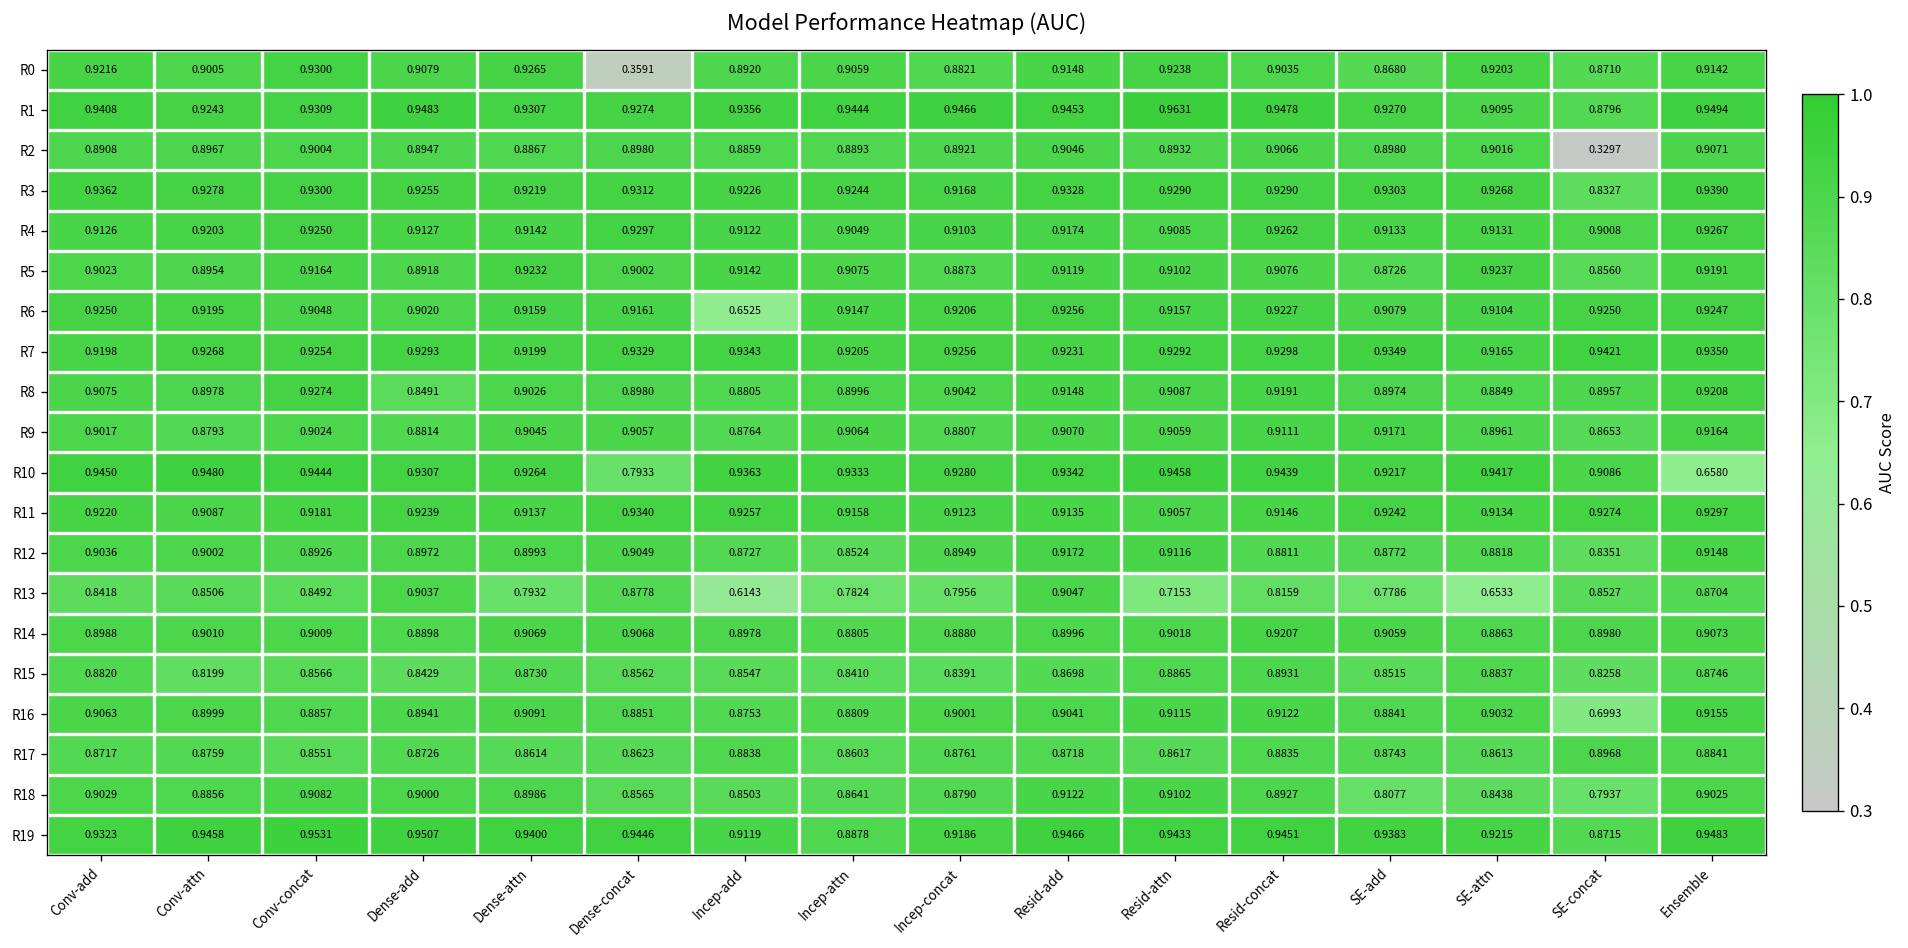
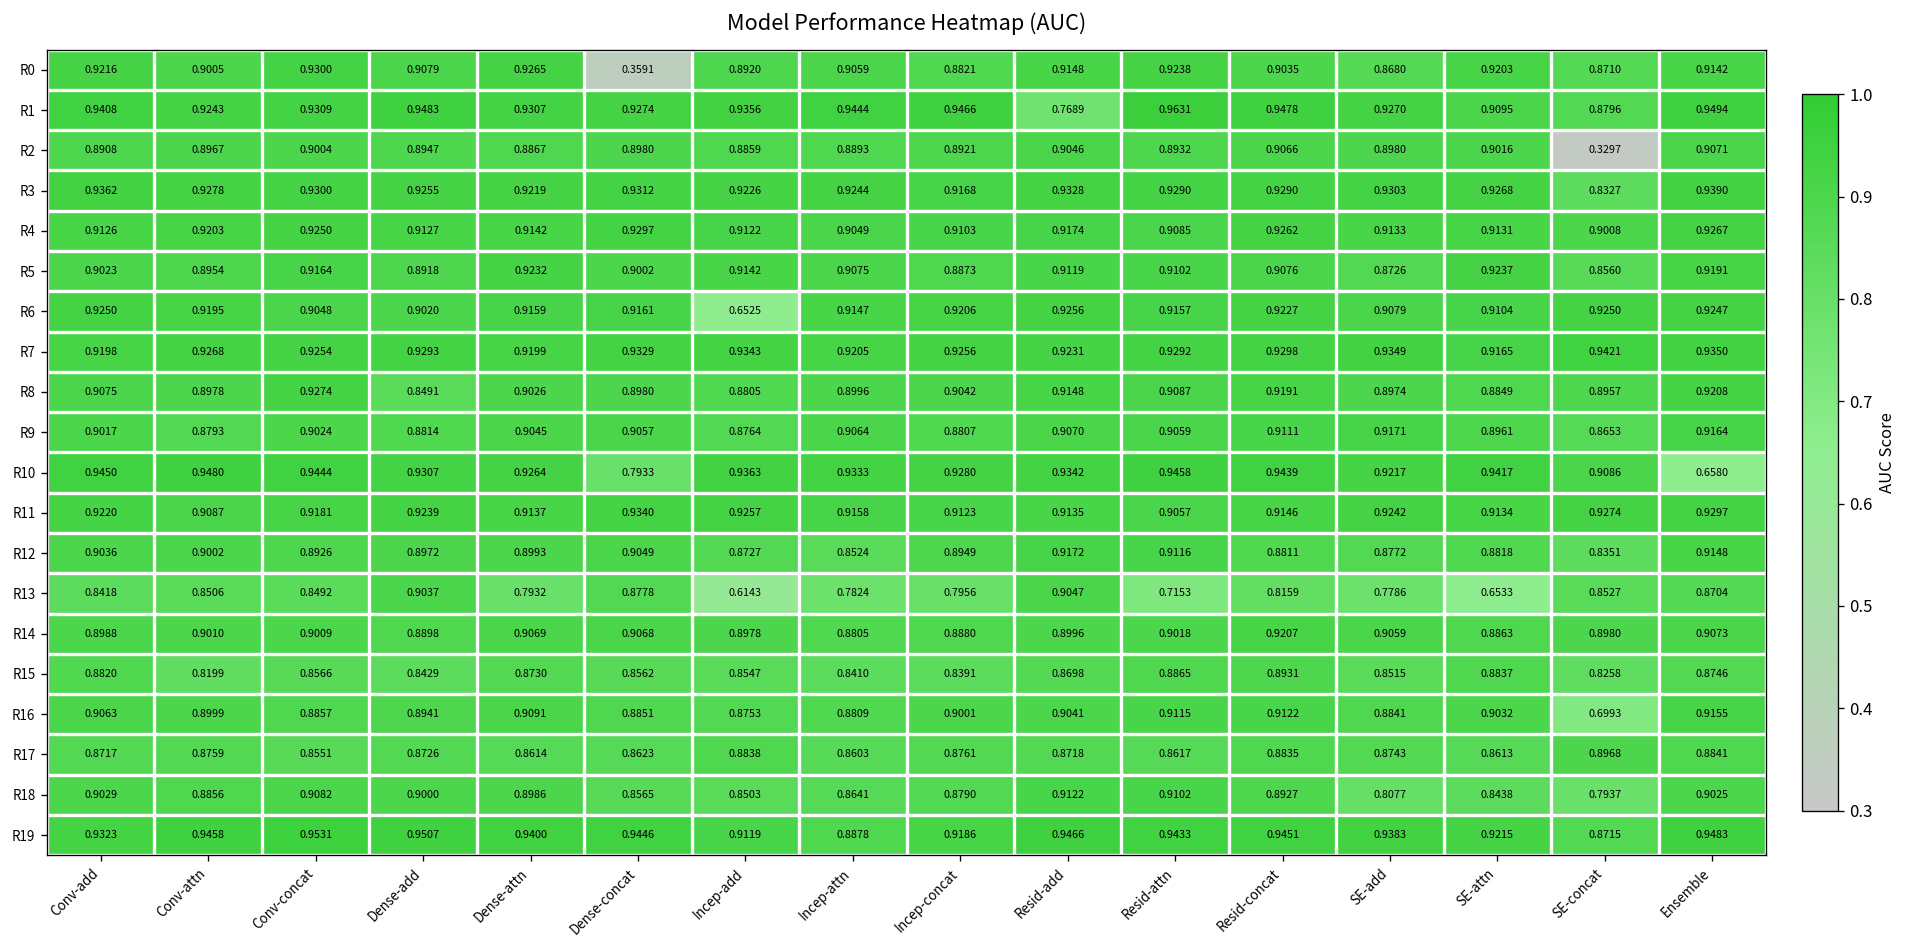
R1, Resid-add: 0.9453 -> 0.7689
